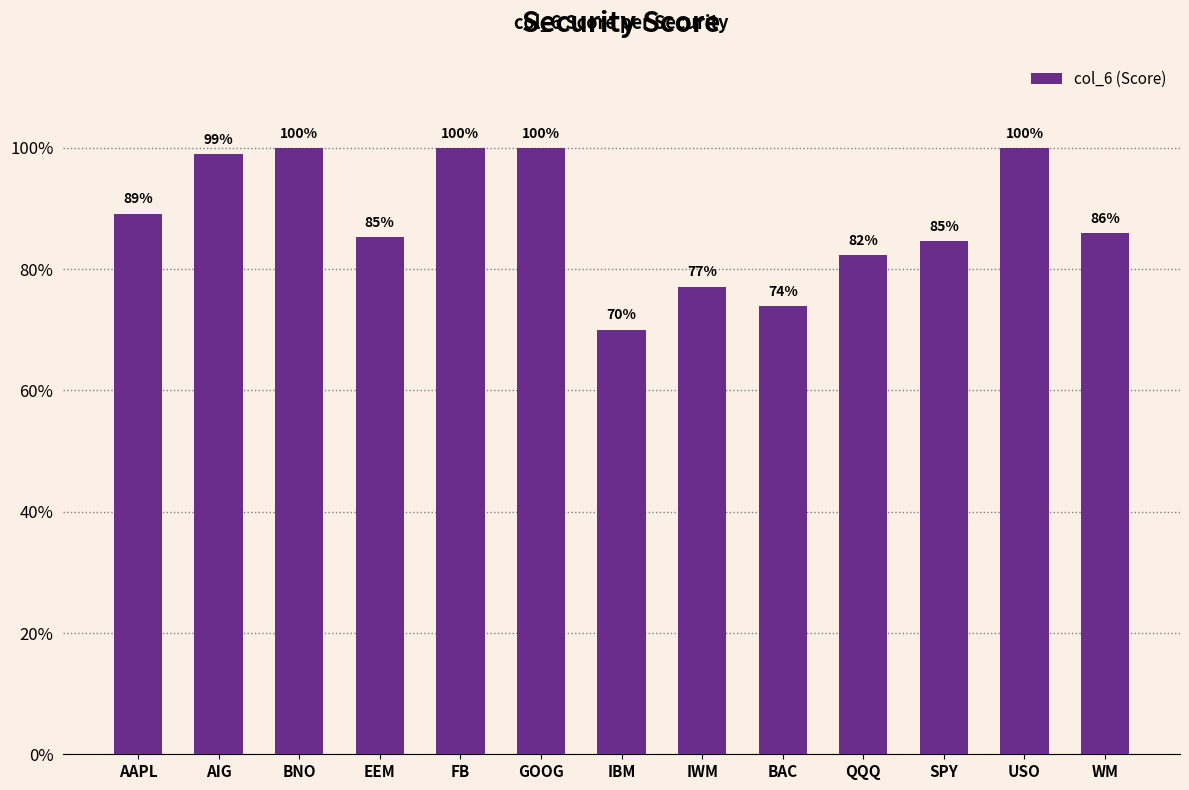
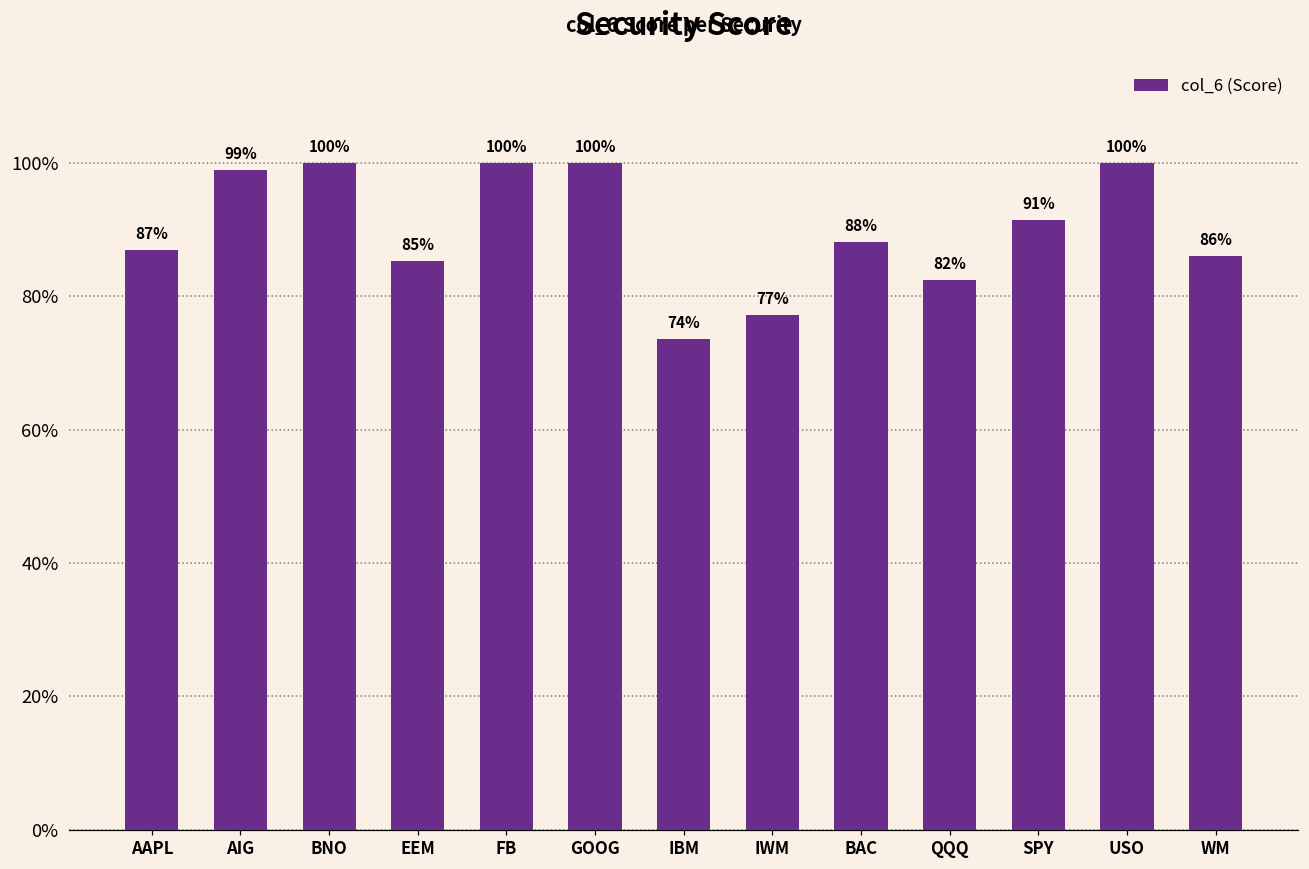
AAPL: 89% -> 87%
IBM: 70% -> 74%
BAC: 74% -> 88%
SPY: 85% -> 91%
